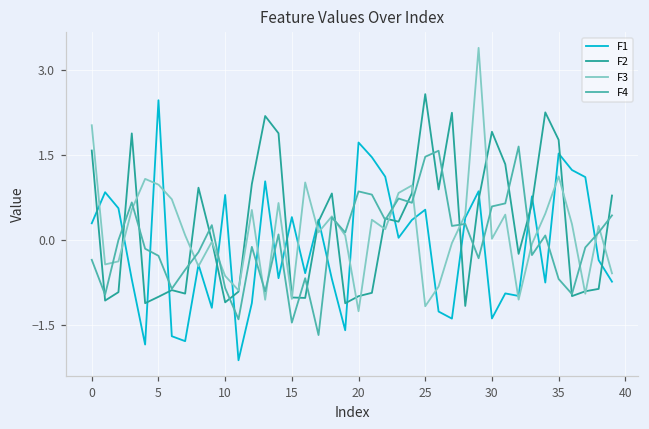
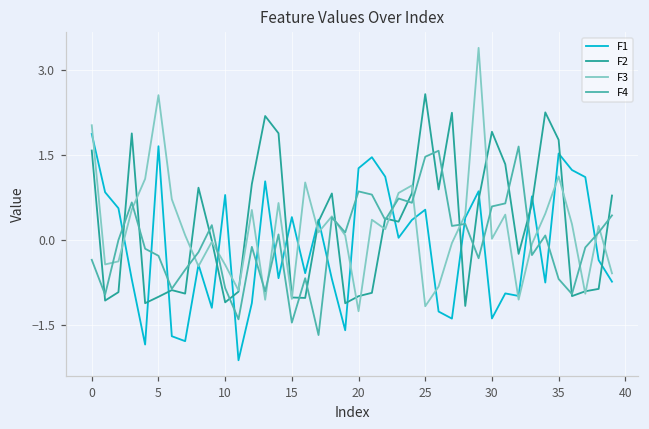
F1, 0: 0.3 -> 1.9
F1, 5: 2.5 -> 1.6
F3, 5: 1.0 -> 2.5
F3, 10: -0.6 -> -0.4
F1, 20: 1.7 -> 1.3
